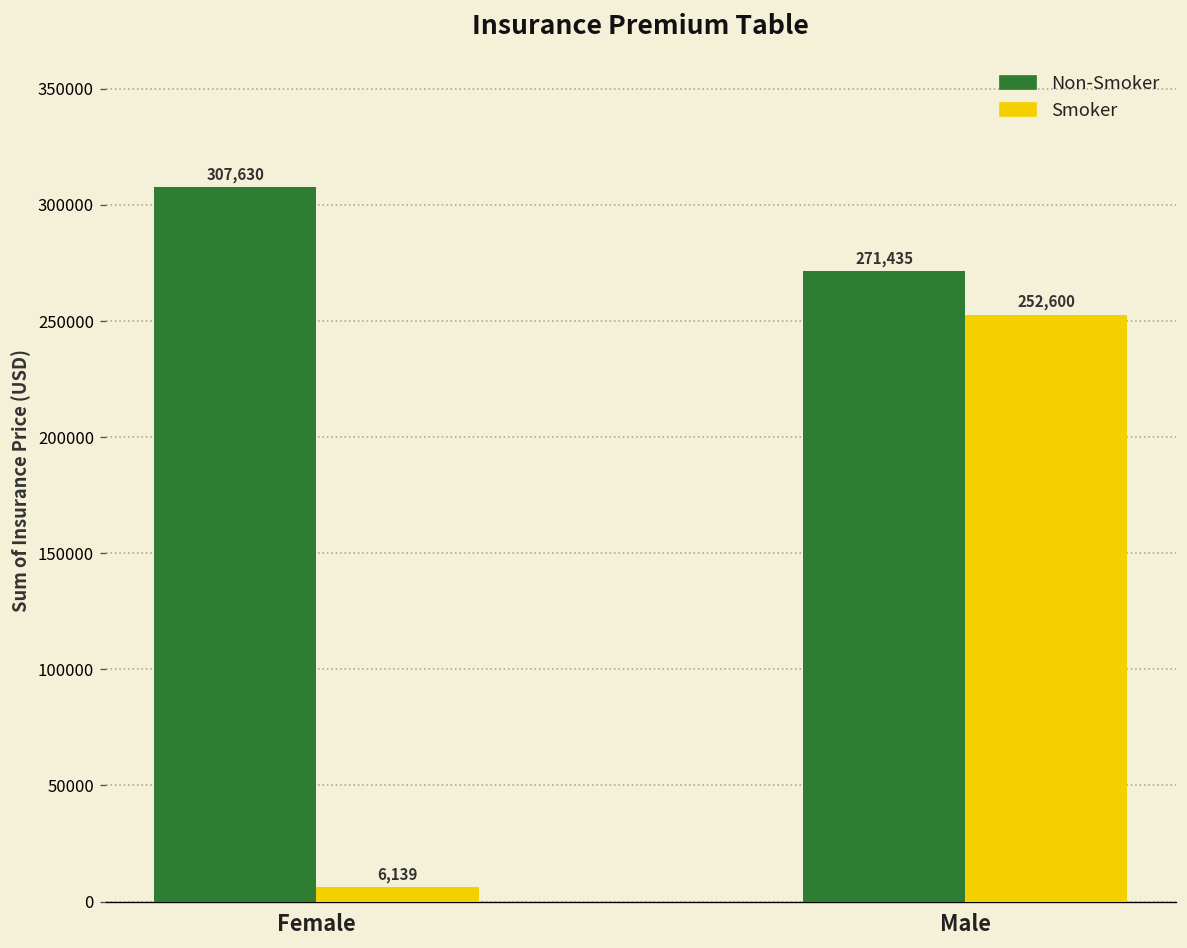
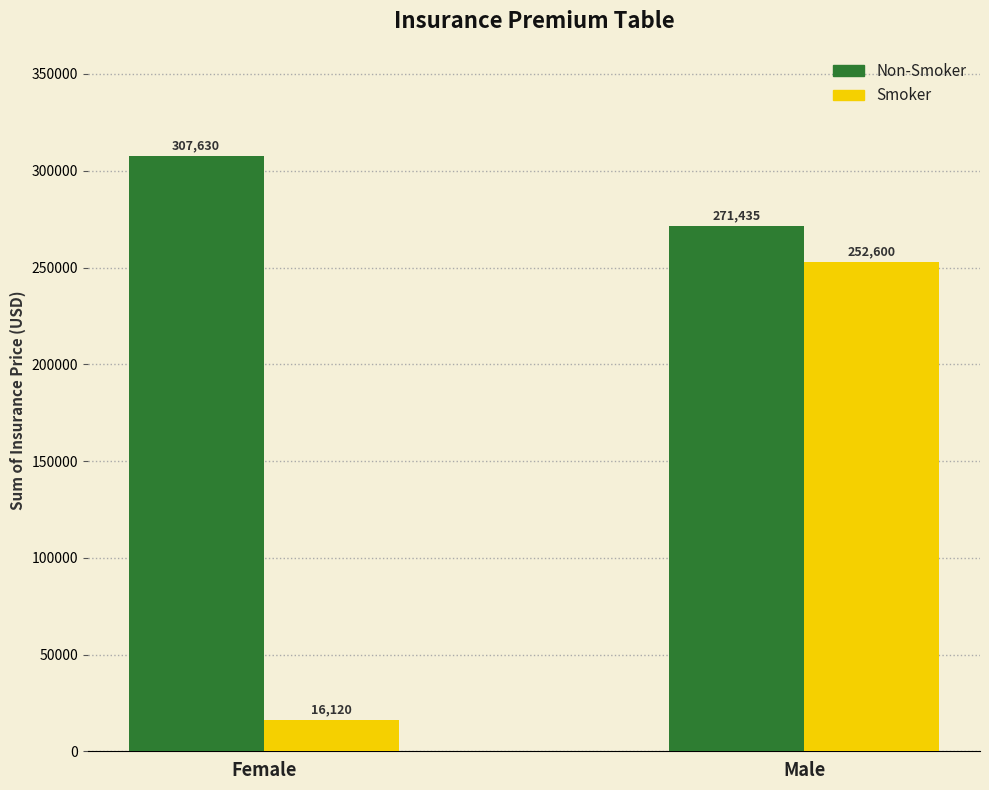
Smoker, Female: 6,139 -> 16,120
